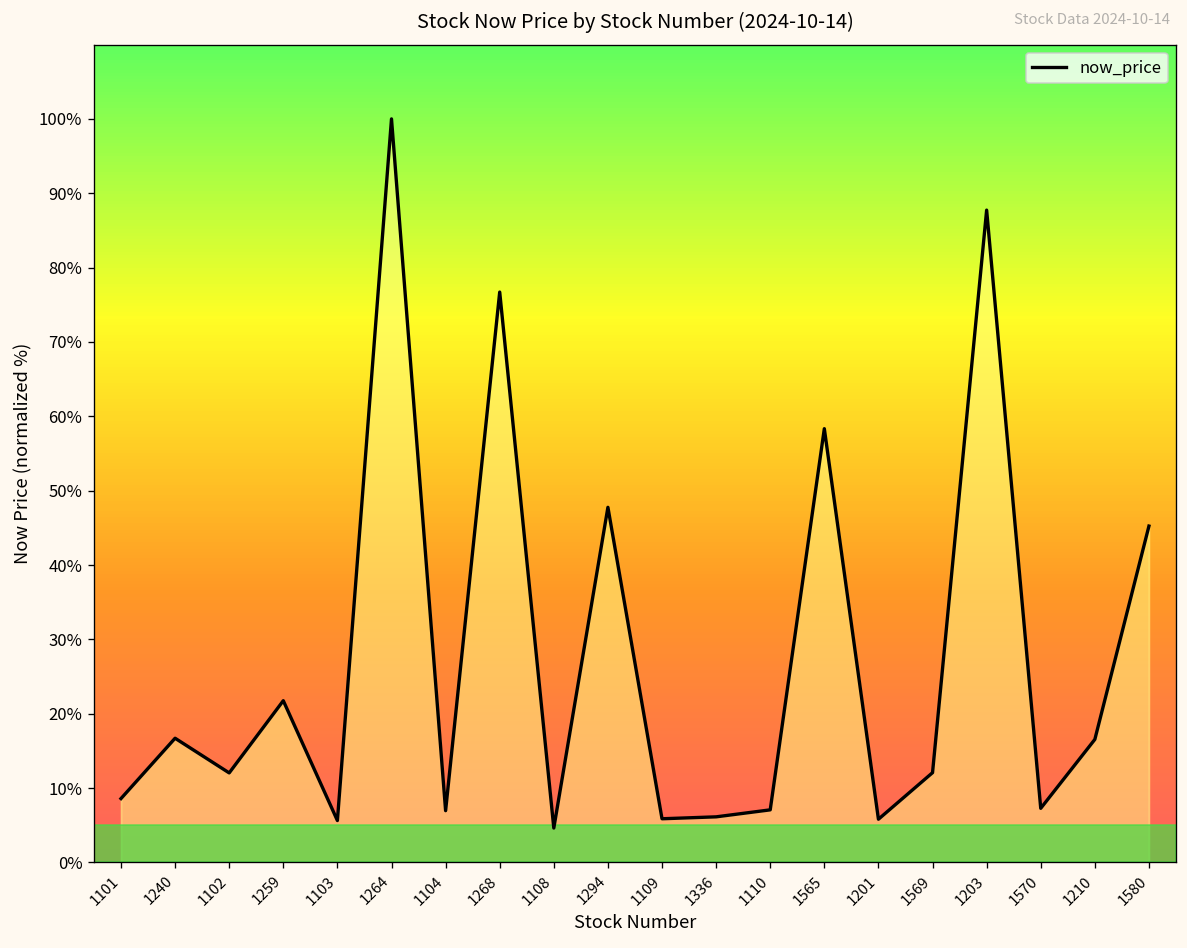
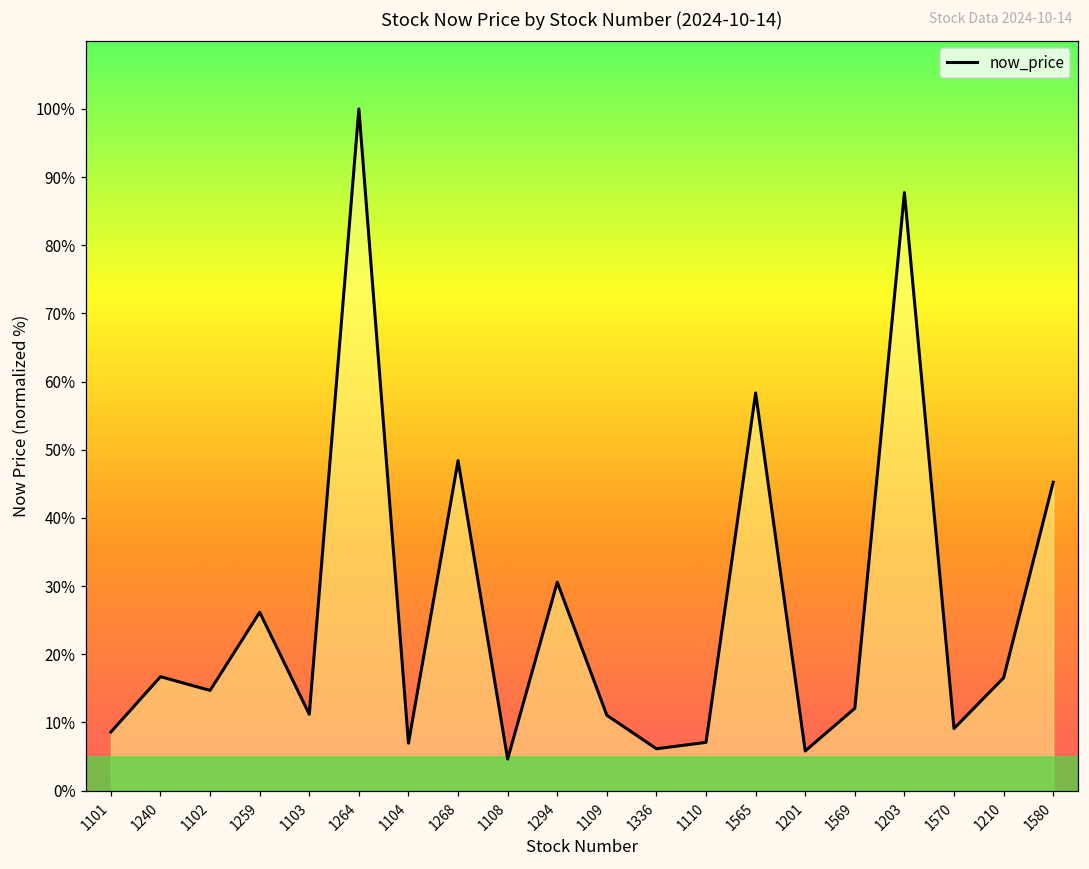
1102: 12% -> 15%
1259: 22% -> 26%
1103: 6% -> 11%
1268: 77% -> 48%
1294: 48% -> 31%
1109: 6% -> 11%
1570: 7% -> 9%
